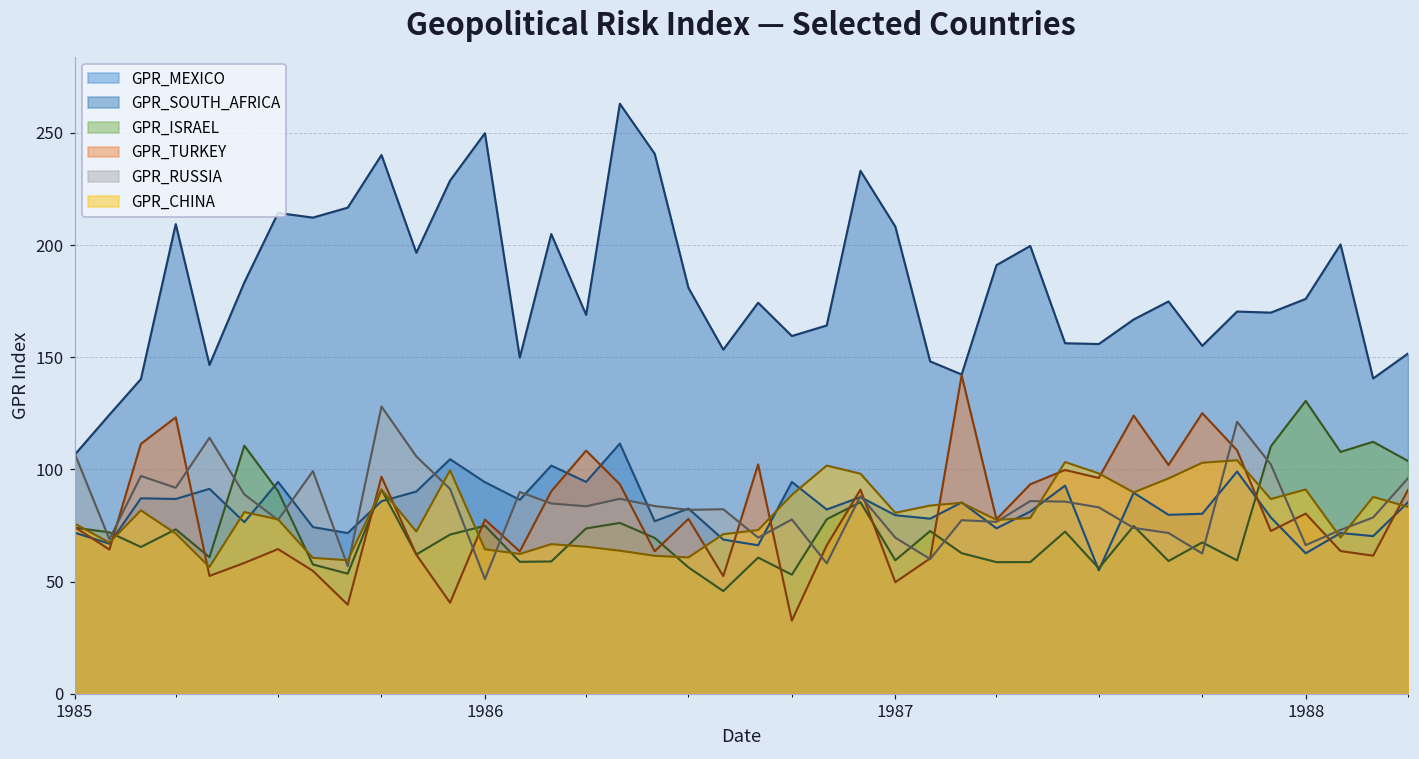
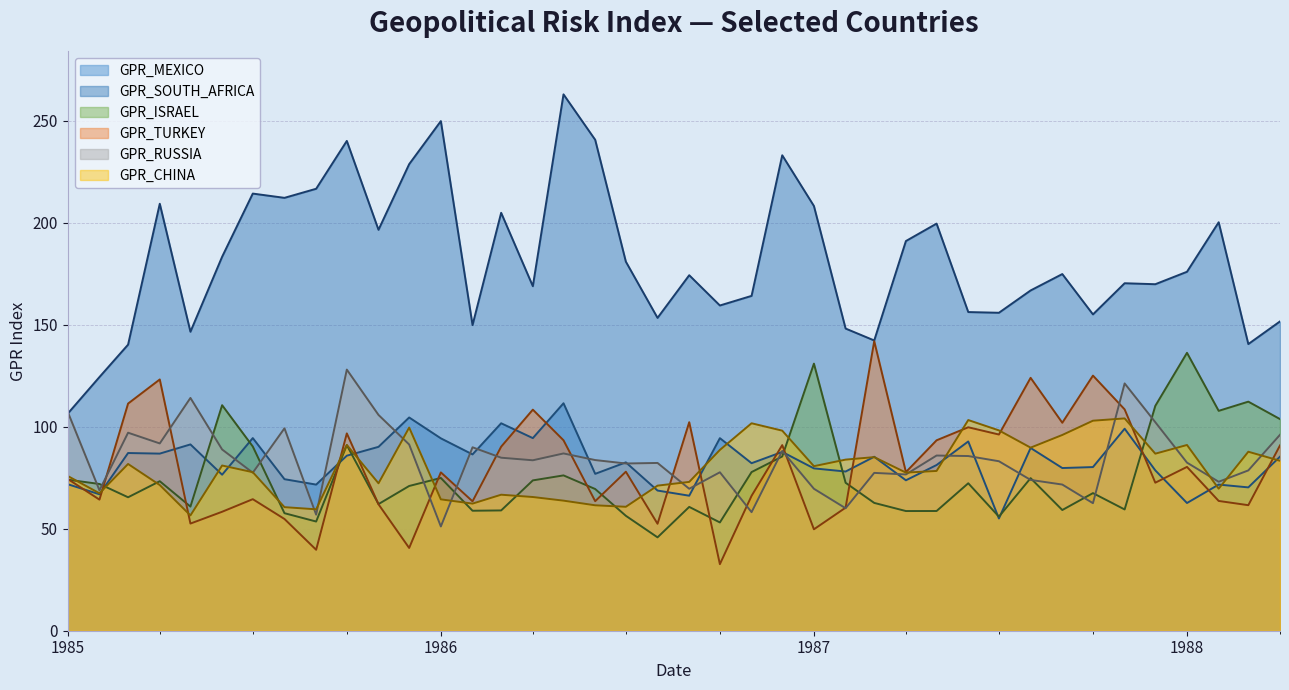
GPR_ISRAEL, 1987: 60 -> 131
GPR_ISRAEL, 1988: 131 -> 136
GPR_RUSSIA, 1988: 66 -> 82
